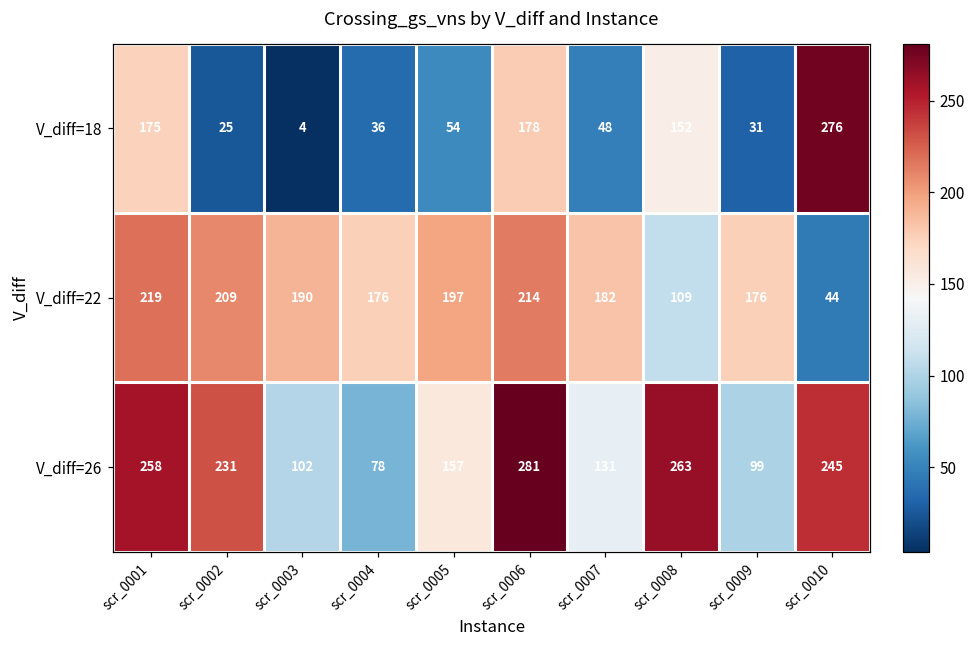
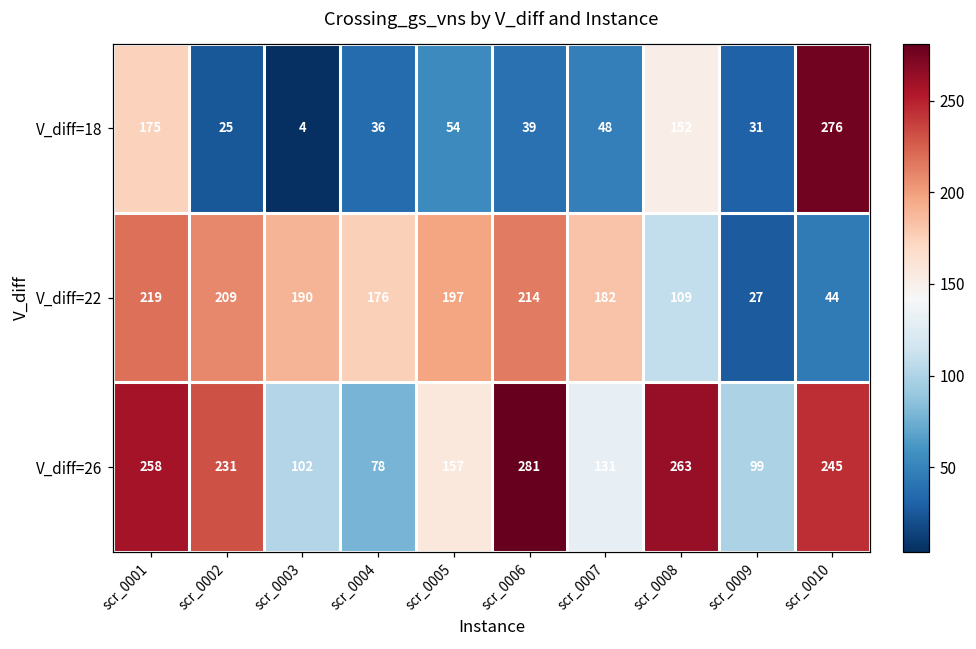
V_diff=18, scr_0006: 178 -> 39
V_diff=22, scr_0009: 176 -> 27
